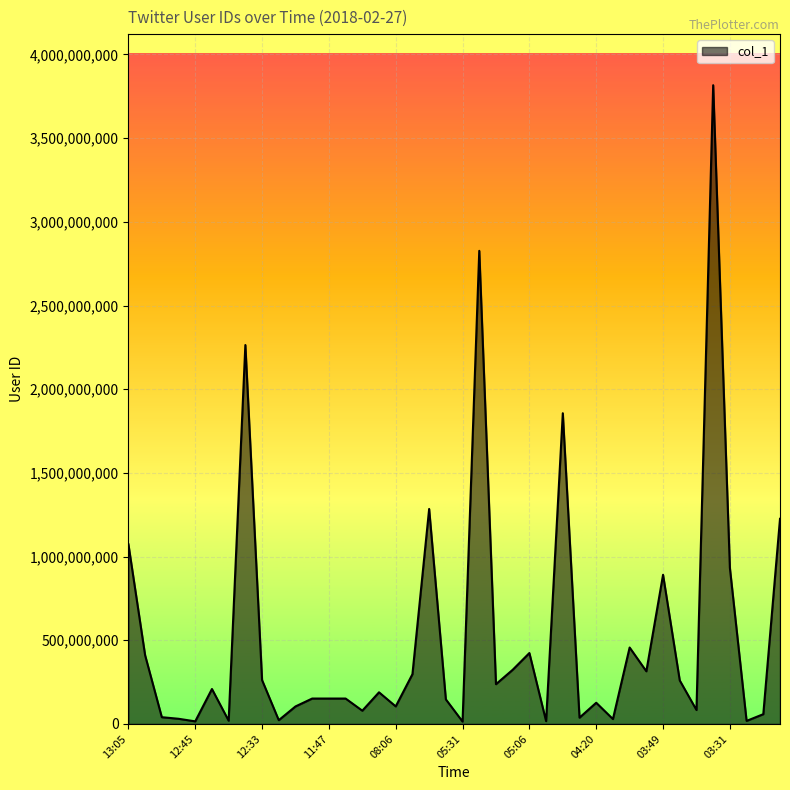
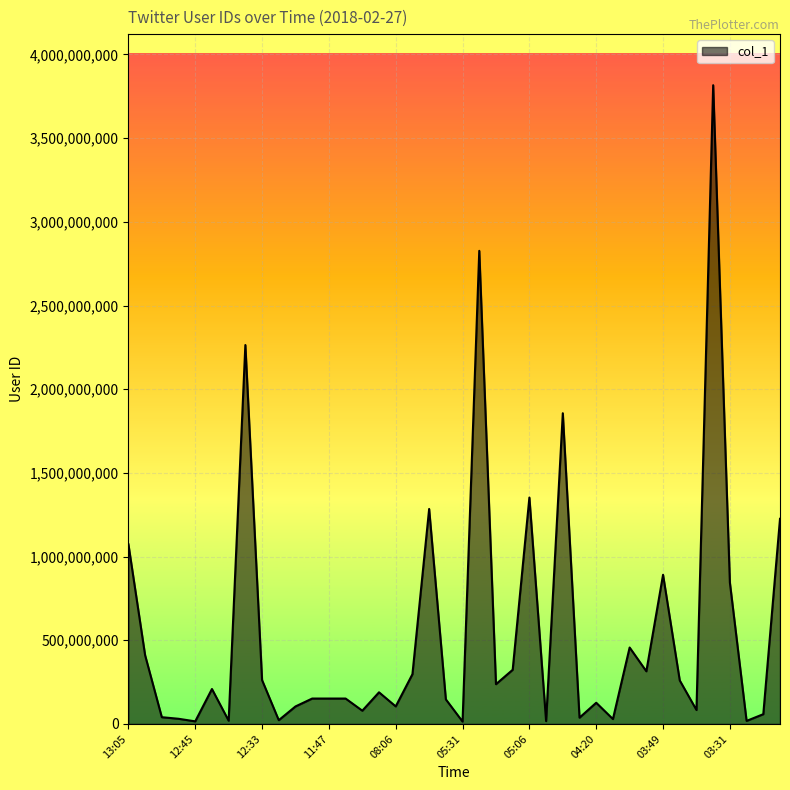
05:06: 420,000,000 -> 1,350,000,000
03:31: 930,000,000 -> 840,000,000
